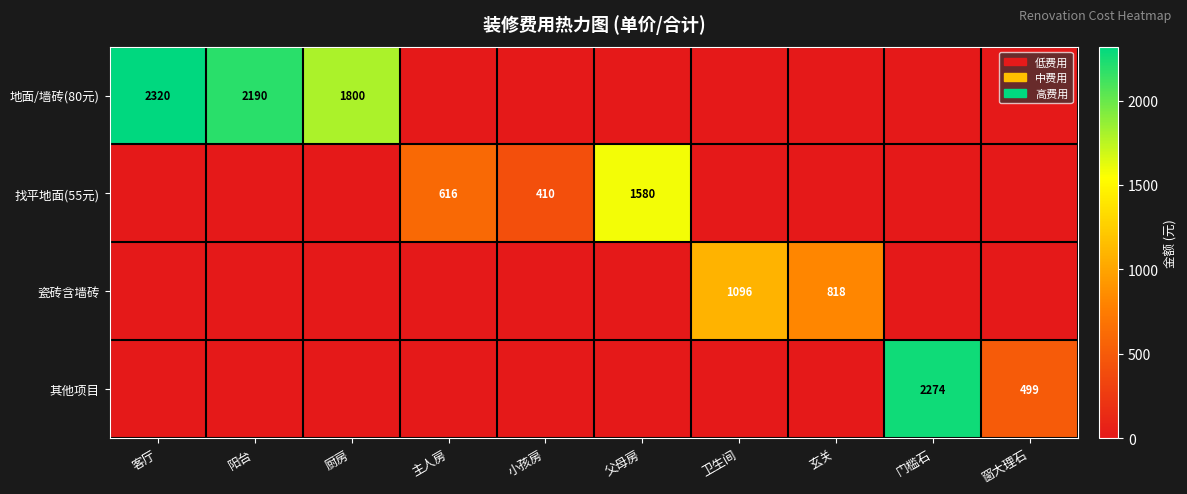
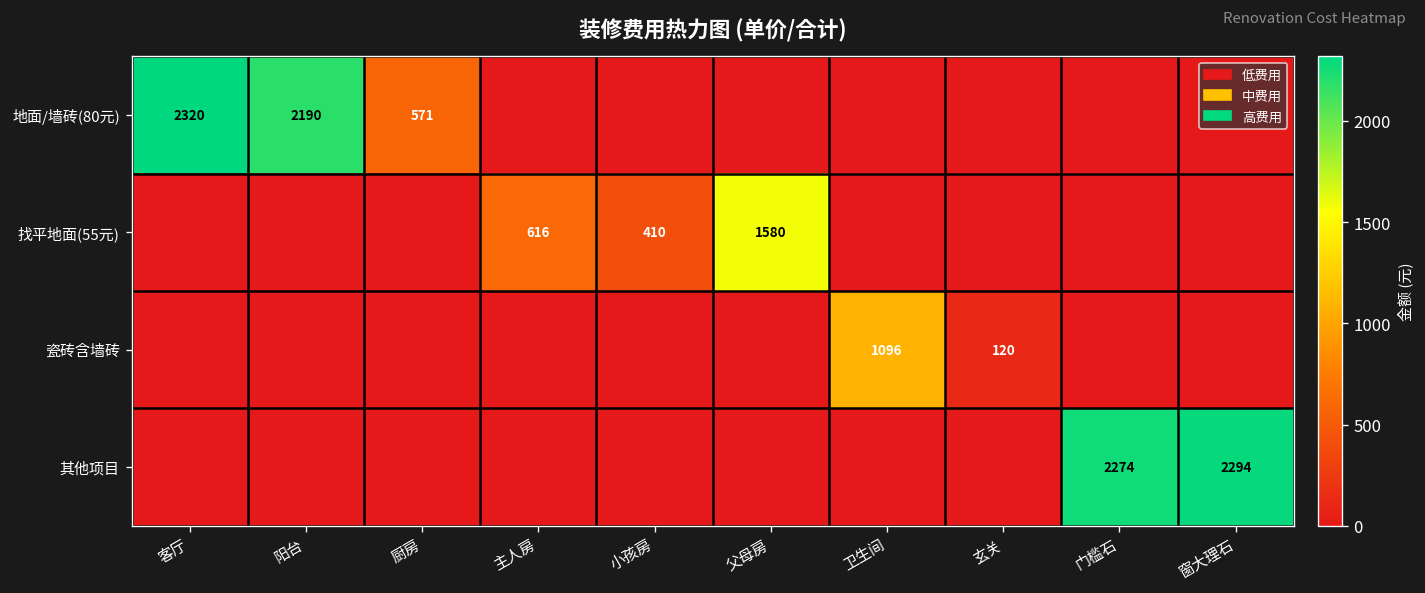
地面/墙砖(80元), 厨房: 1800 -> 571
瓷砖含墙砖, 玄关: 818 -> 120
其他项目, 窗大理石: 499 -> 2294
